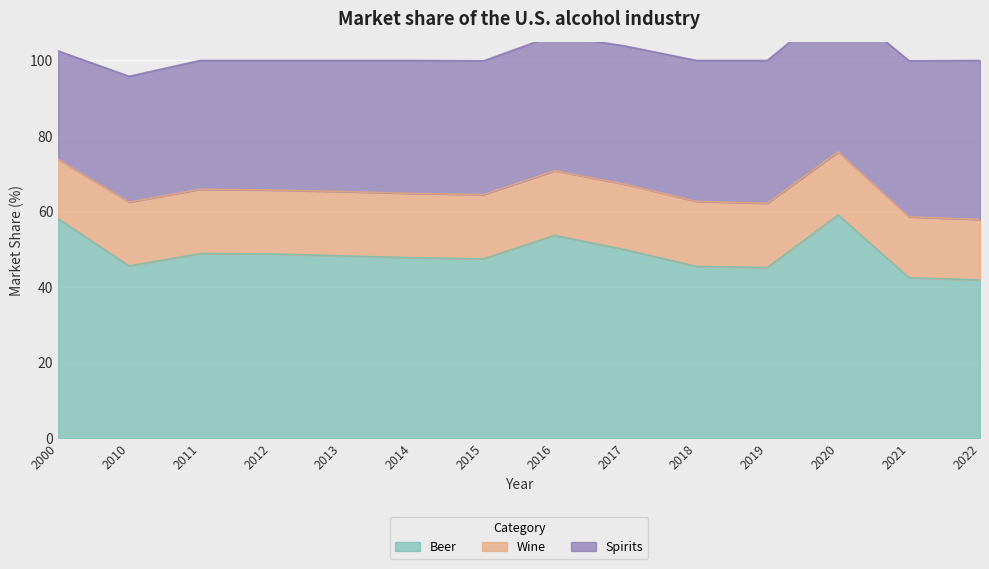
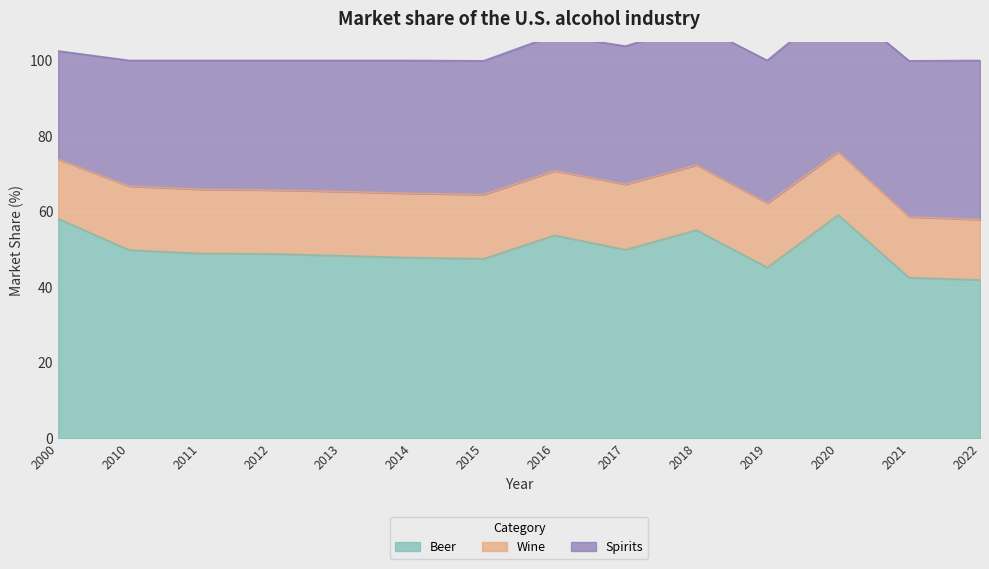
Beer, 2010: 46 -> 50
Beer, 2018: 46 -> 55
